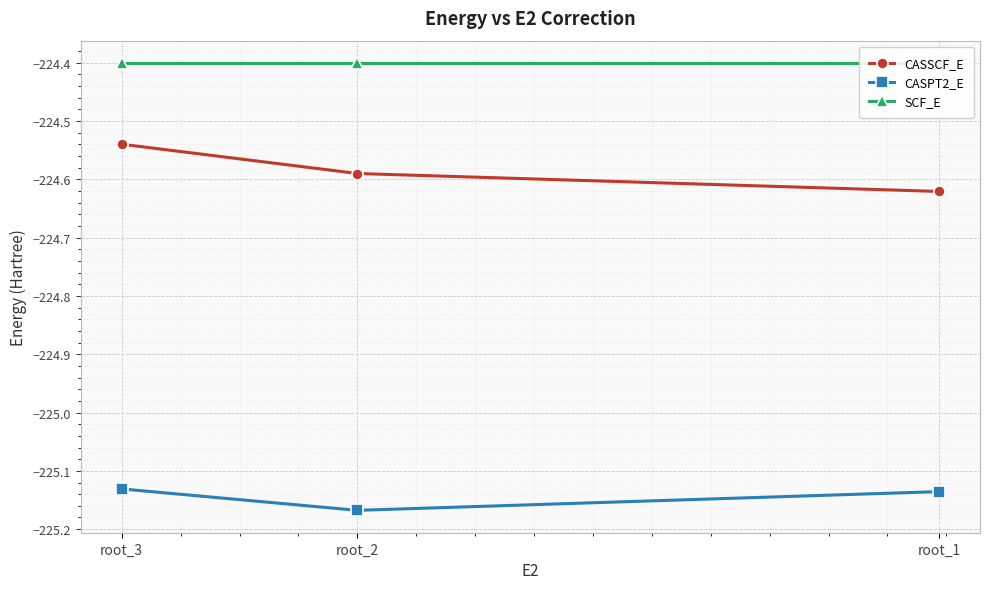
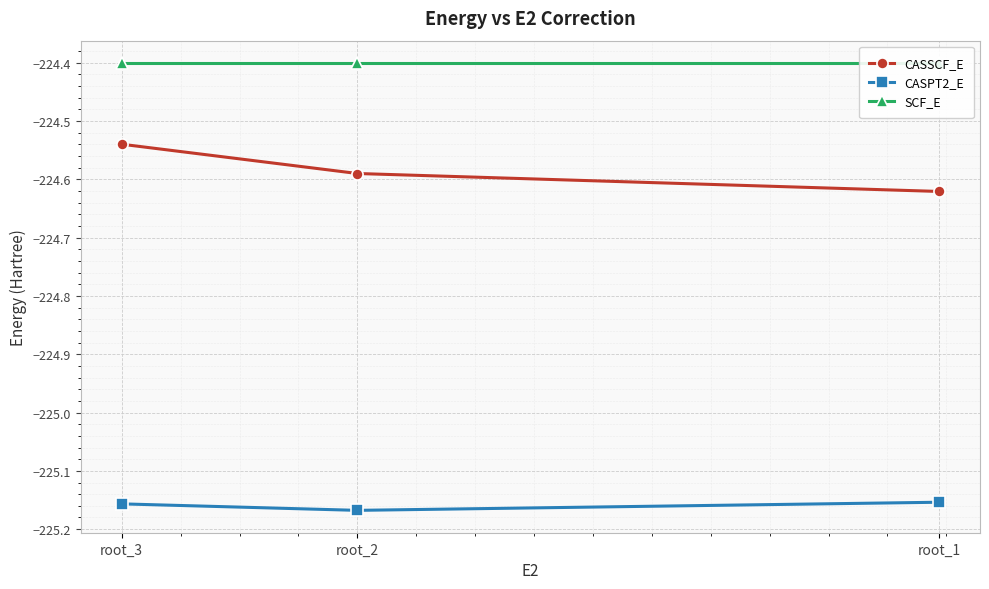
CASPT2_E, root_3: -225.13 -> -225.16
CASPT2_E, root_1: -225.14 -> -225.15
